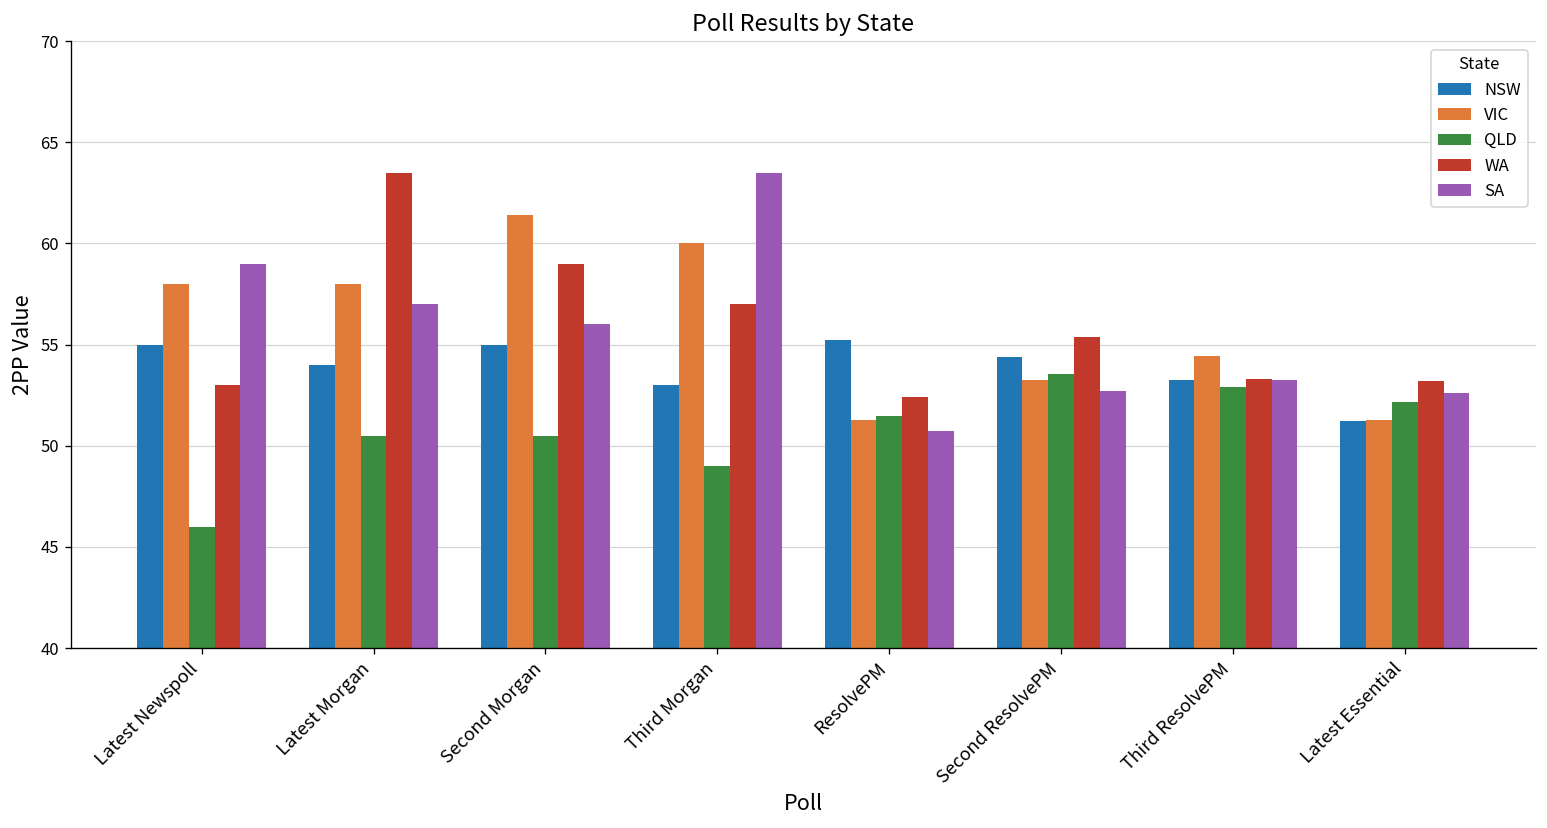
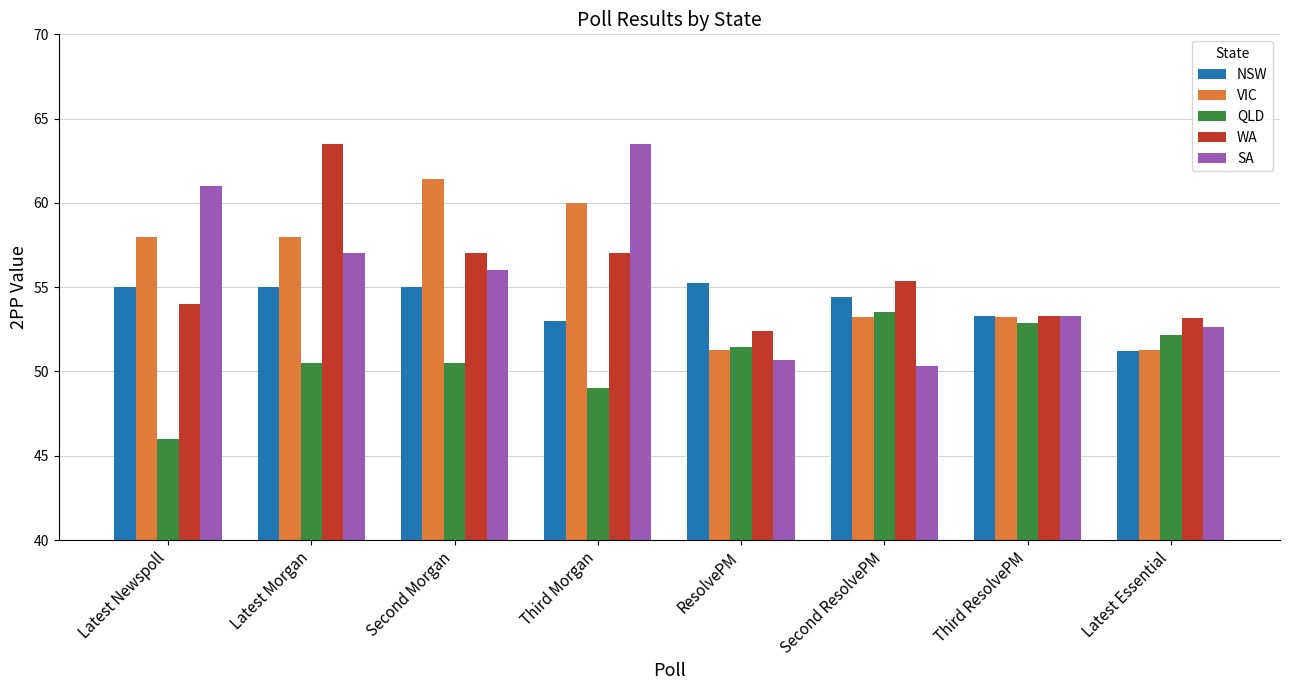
WA, Latest Newspoll: 53 -> 54
SA, Latest Newspoll: 59 -> 61
NSW, Latest Morgan: 54 -> 55
WA, Second Morgan: 59 -> 57
SA, Second ResolvePM: 52.7 -> 50.3
VIC, Third ResolvePM: 54.4 -> 53.2
